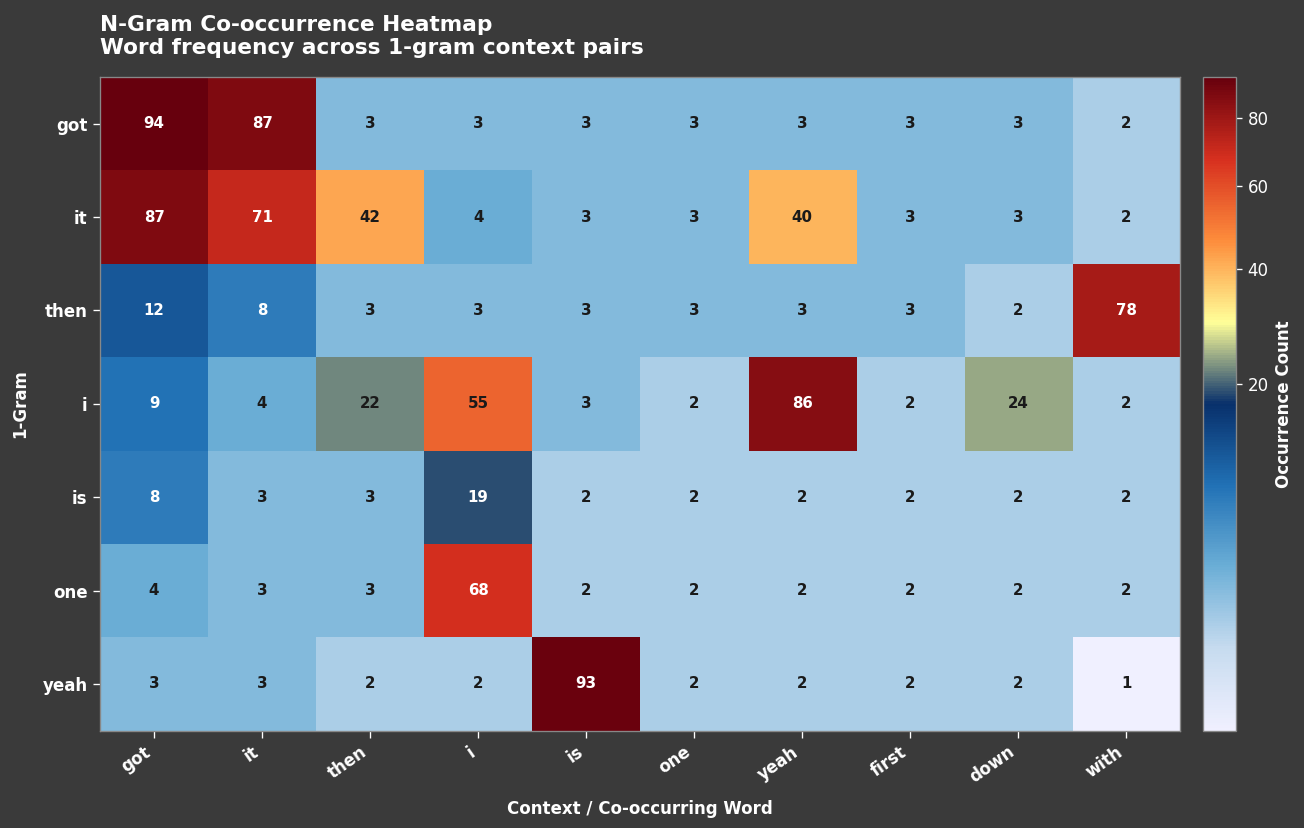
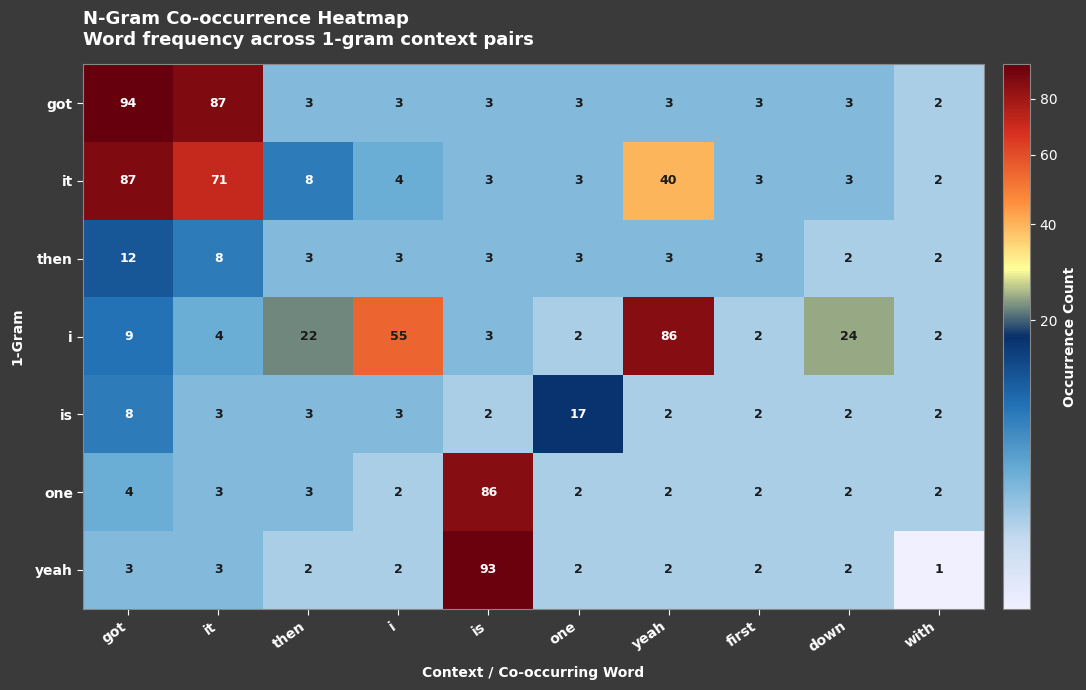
it, then: 42 -> 8
then, with: 78 -> 2
is, i: 19 -> 3
is, one: 2 -> 17
one, i: 68 -> 2
one, is: 2 -> 86
